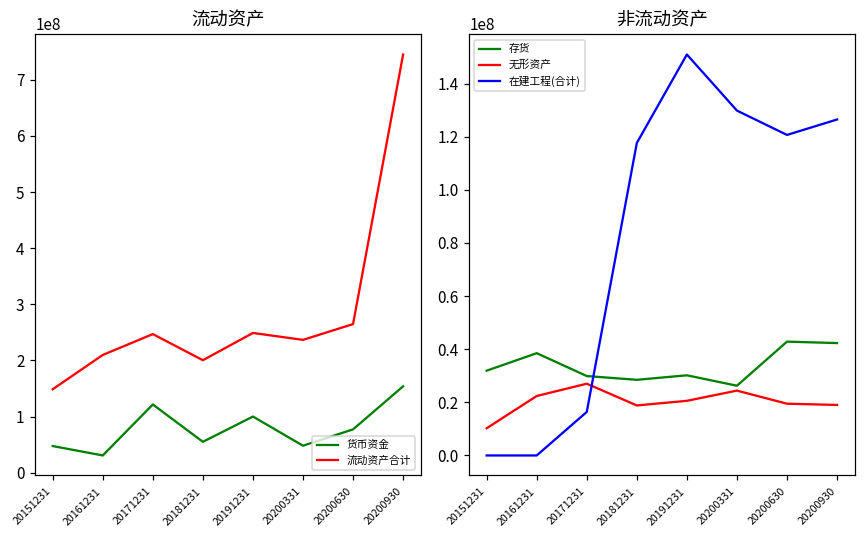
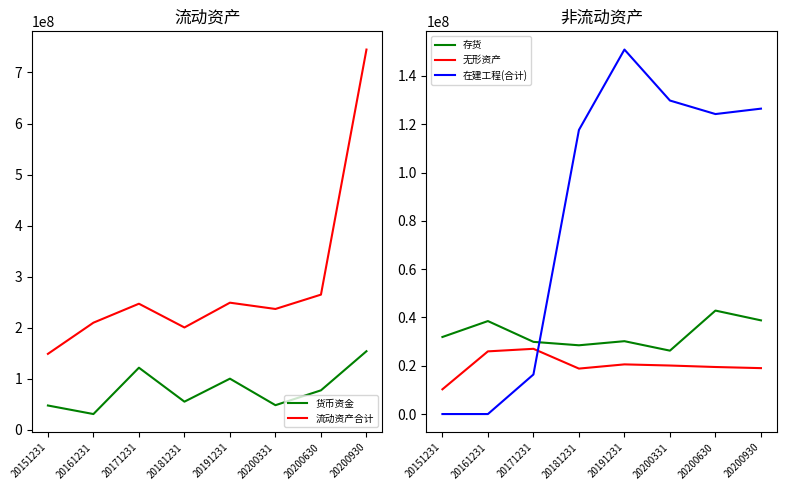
非流动资产, 无形资产, 20161231: 22000000 -> 26000000
非流动资产, 无形资产, 20200331: 24000000 -> 20000000
非流动资产, 在建工程(合计), 20200630: 121000000 -> 124000000
非流动资产, 存货, 20200930: 42000000 -> 39000000
